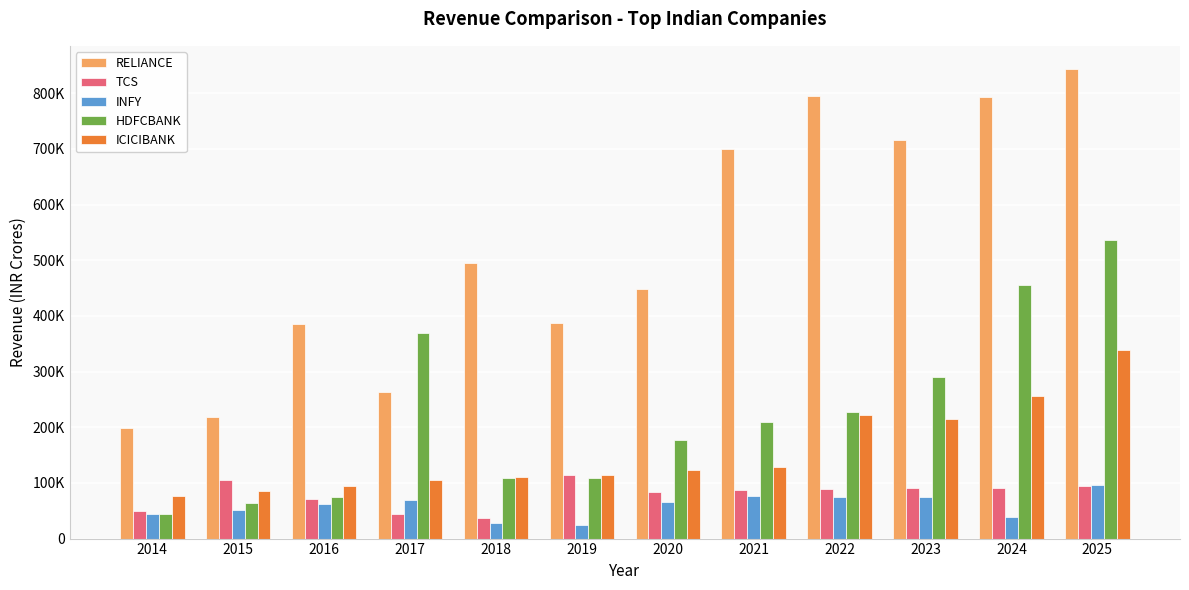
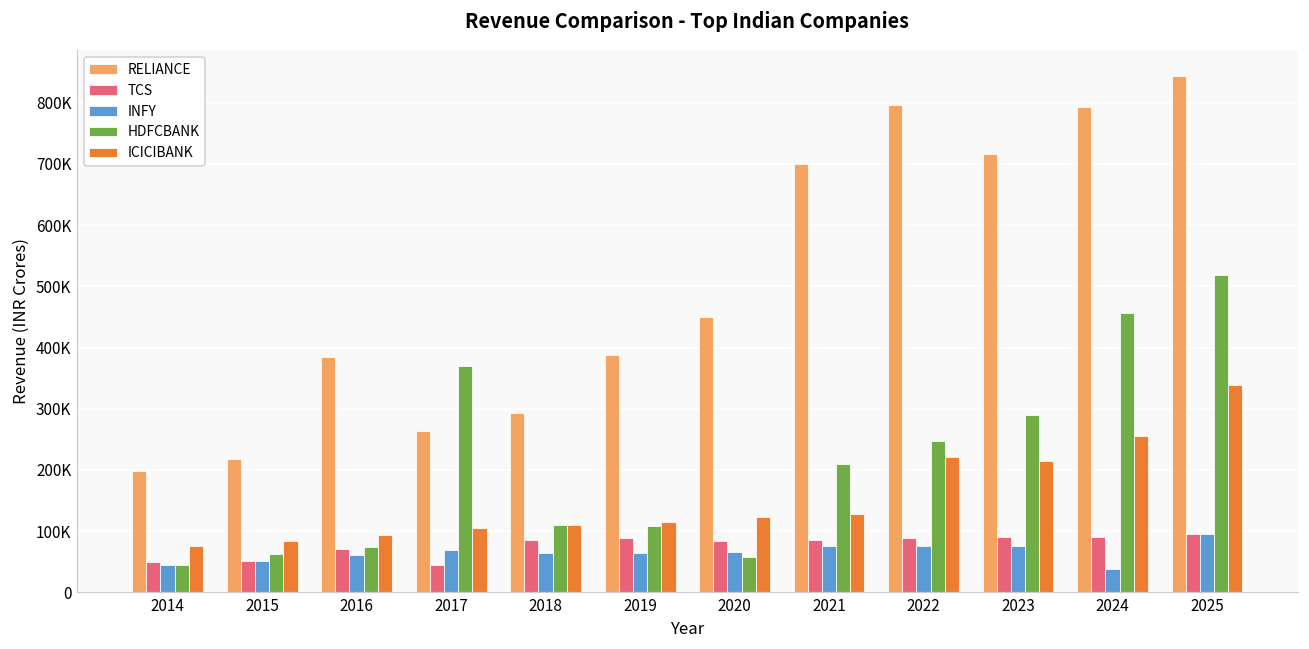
TCS, 2015: 110000 -> 50000
RELIANCE, 2018: 500000 -> 290000
TCS, 2018: 40000 -> 90000
INFY, 2018: 30000 -> 60000
TCS, 2019: 110000 -> 90000
INFY, 2019: 30000 -> 60000
HDFCBANK, 2020: 180000 -> 60000
HDFCBANK, 2022: 230000 -> 250000
HDFCBANK, 2025: 540000 -> 520000
